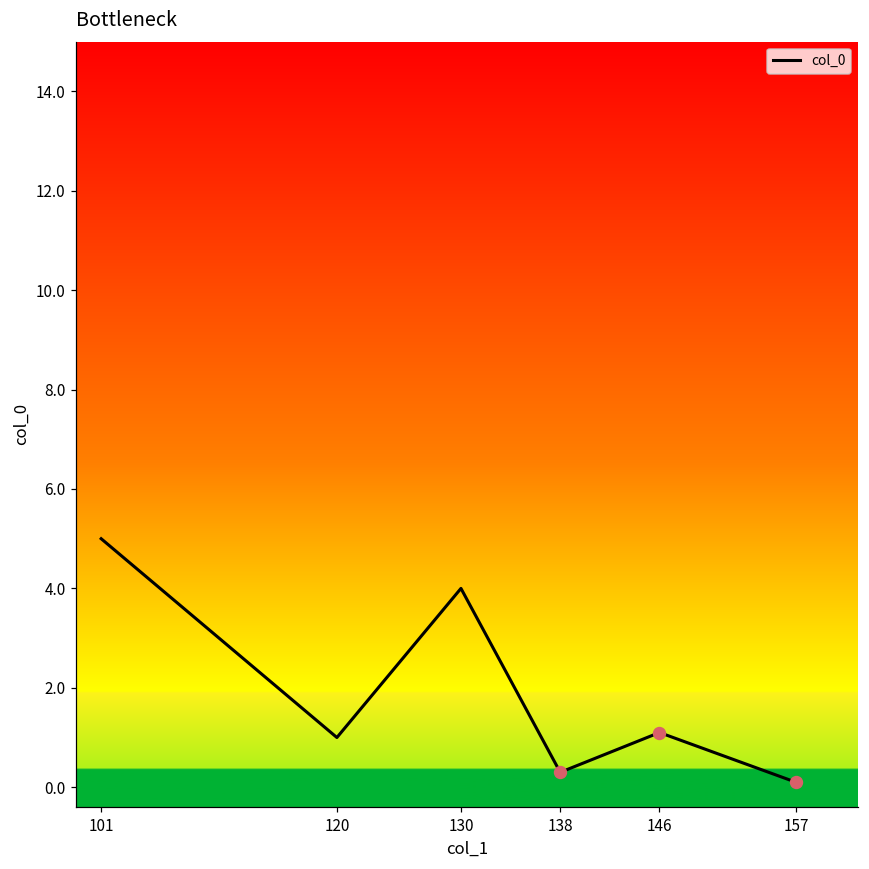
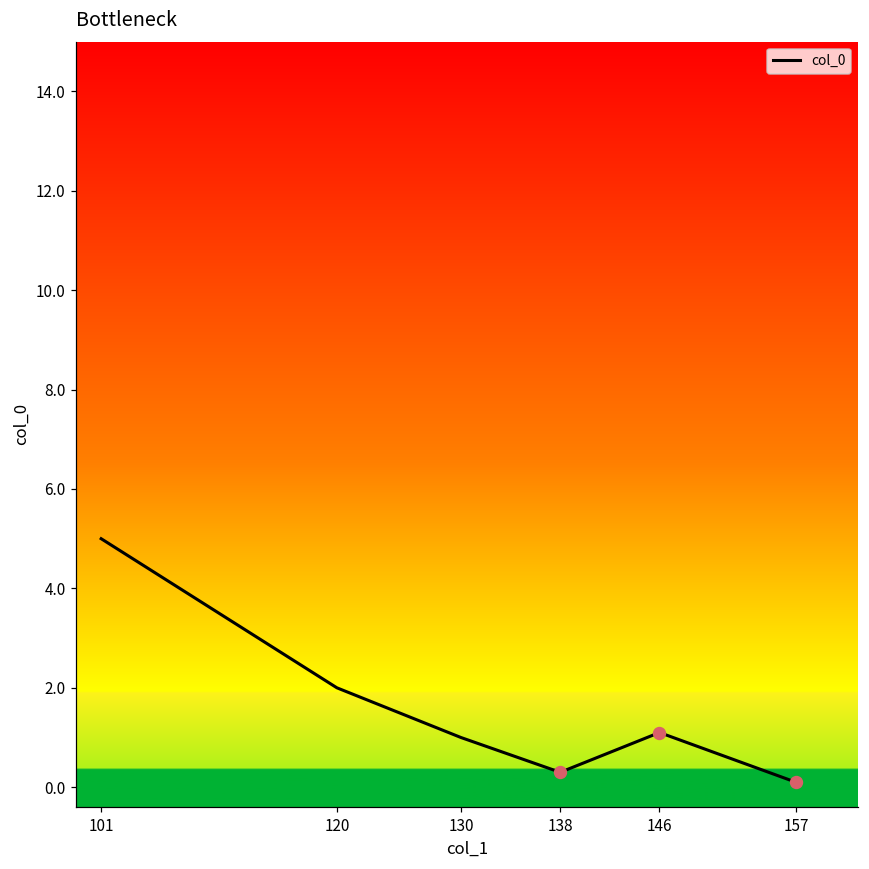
col_0, 120: 1 -> 2
col_0, 130: 4 -> 1
